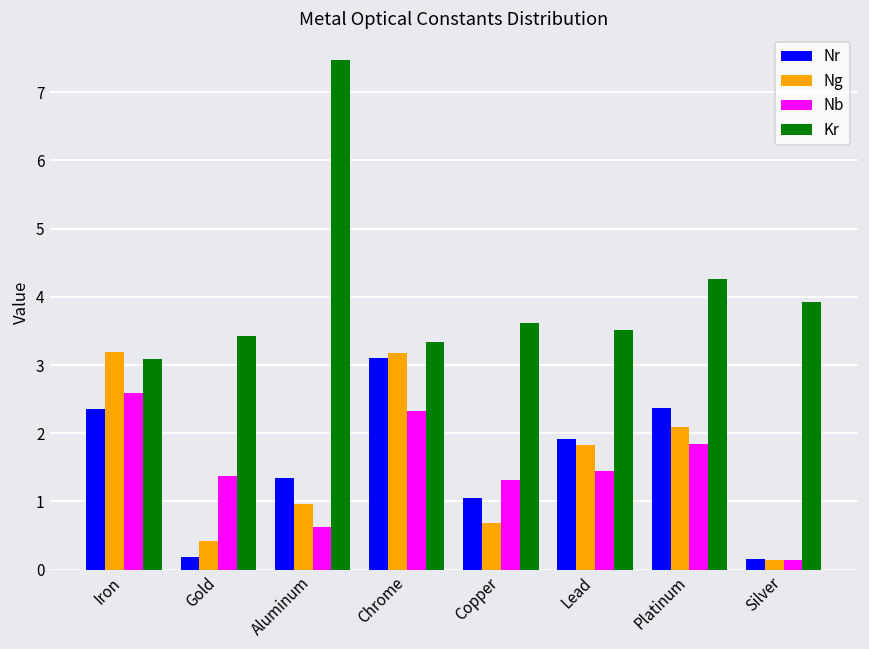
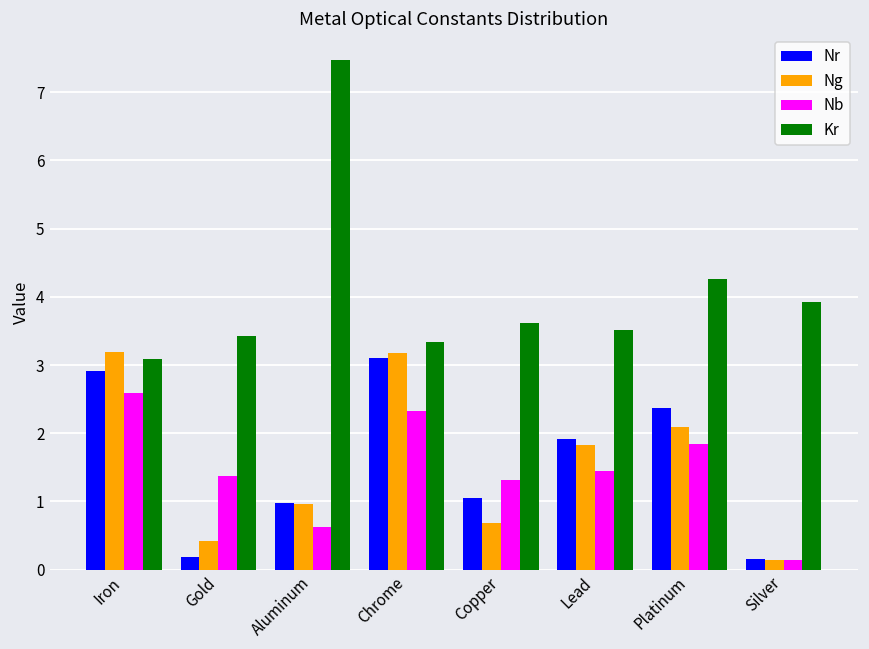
Nr, Iron: 2.4 -> 2.9
Nr, Aluminum: 1.3 -> 1.0
